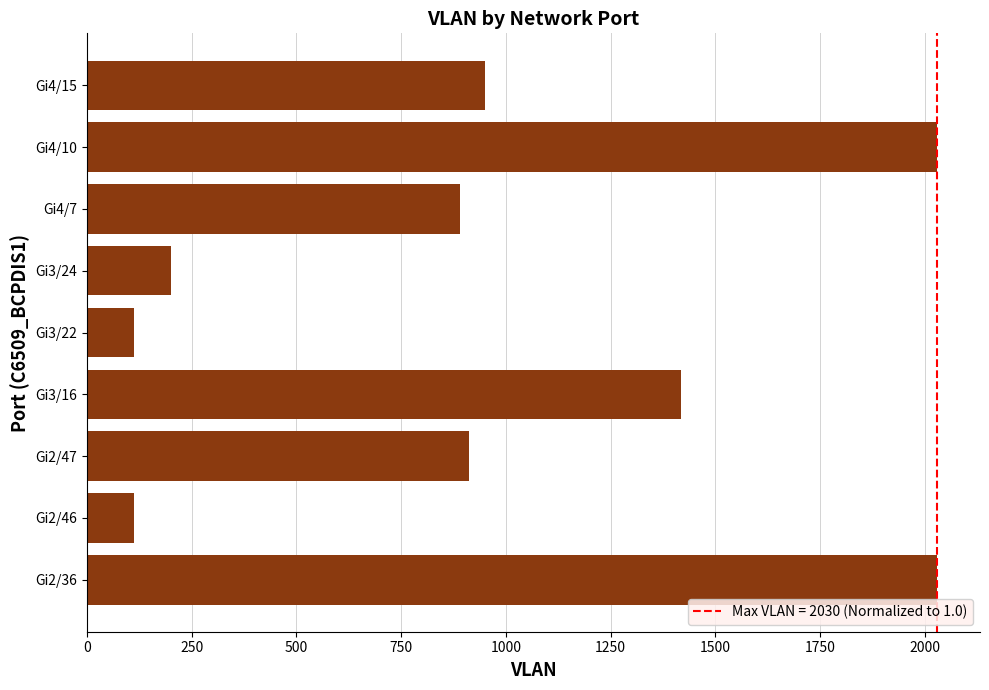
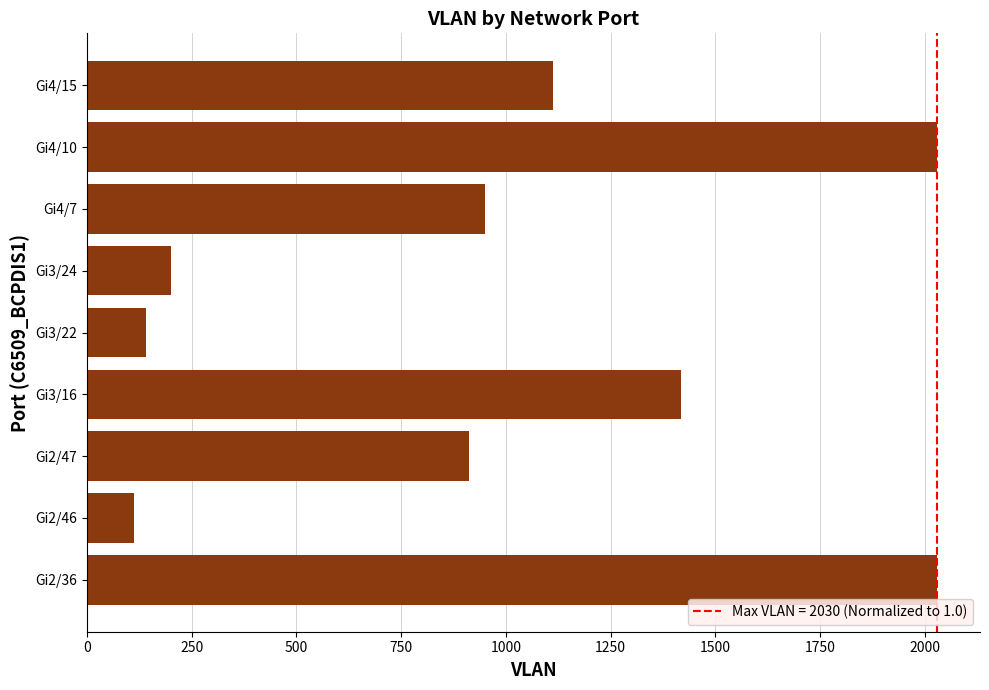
Gi4/15: 950 -> 1110
Gi4/7: 890 -> 950
Gi3/22: 110 -> 140
